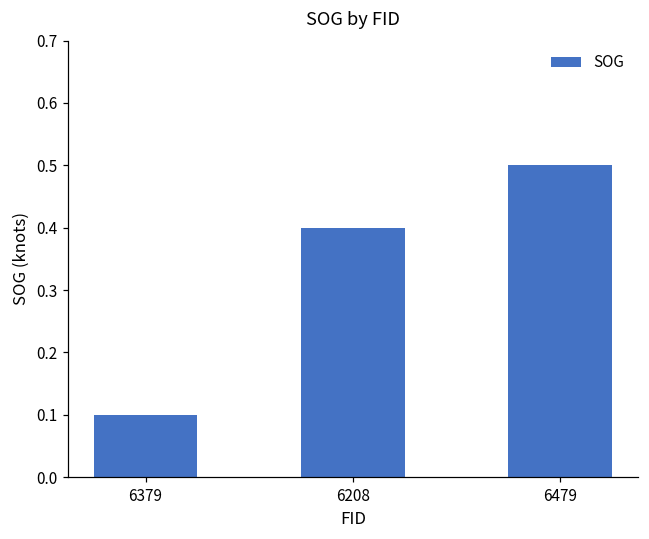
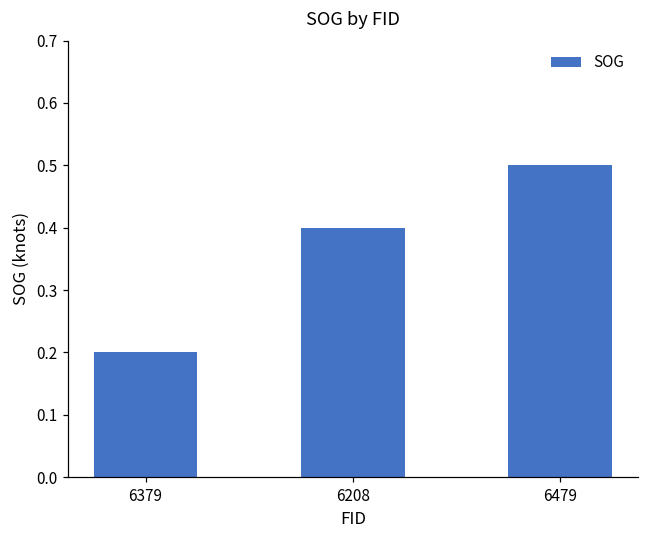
6379: 0.1 -> 0.2
